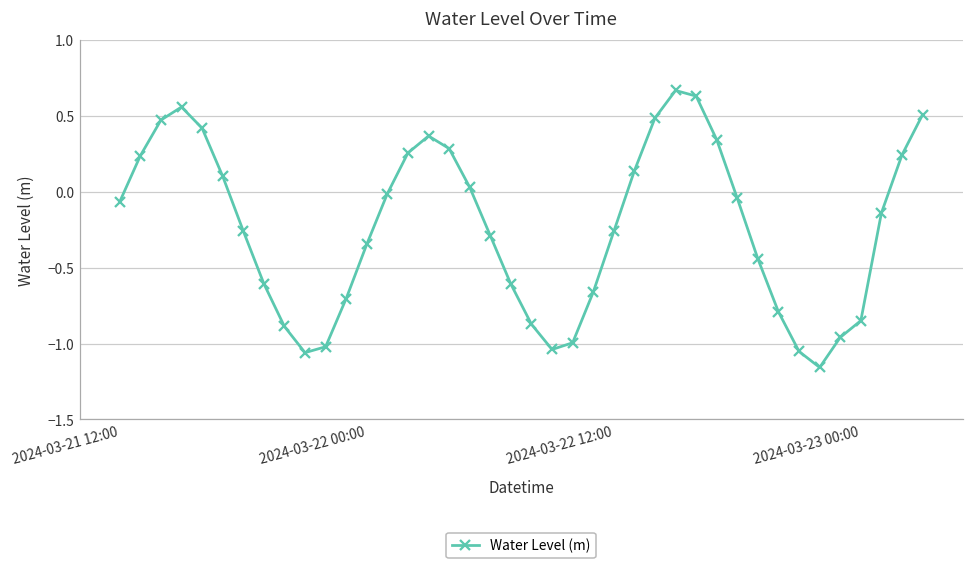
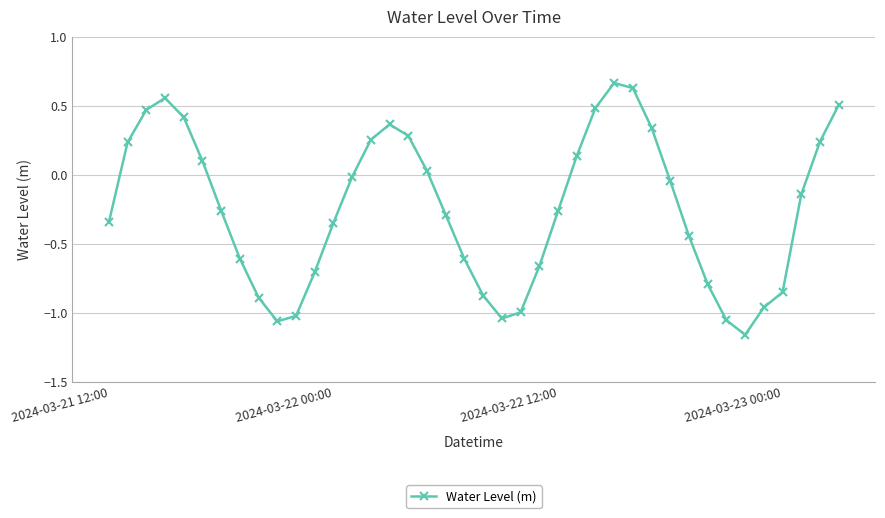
2024-03-21 12:00: -0.07 -> -0.34
